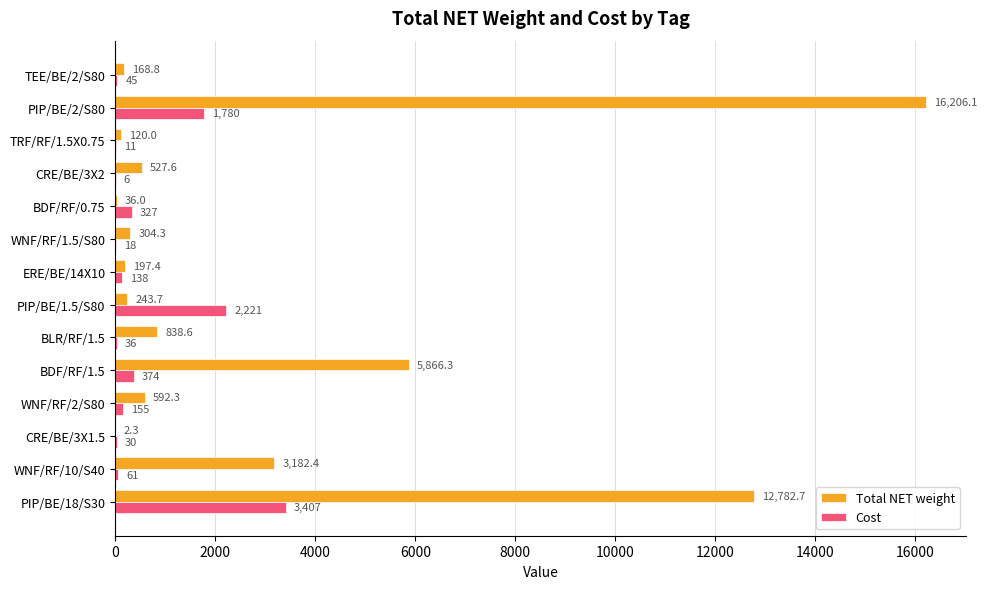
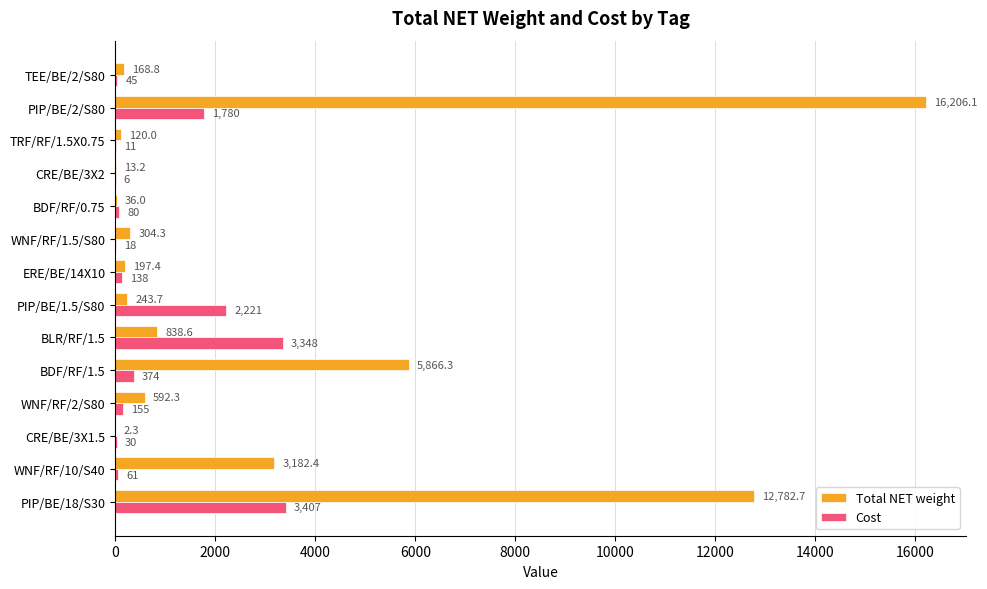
Total NET weight, CRE/BE/3X2: 527.6 -> 13.2
Cost, BDF/RF/0.75: 327 -> 80
Cost, BLR/RF/1.5: 36 -> 3,348
